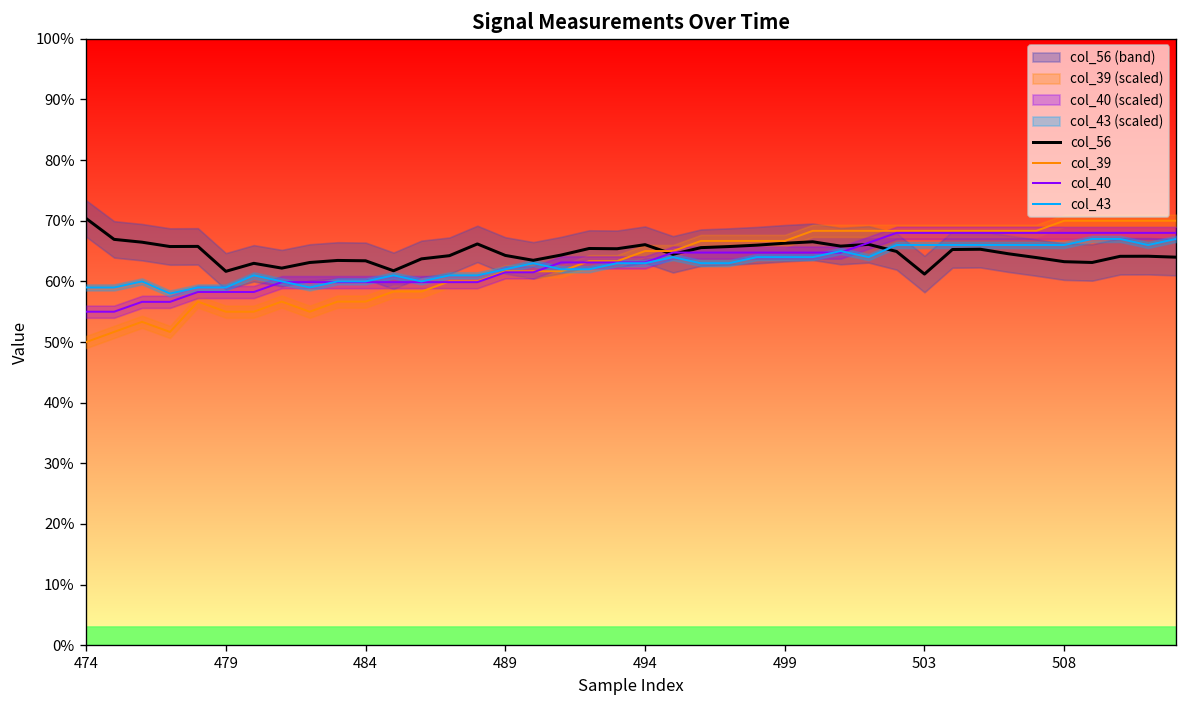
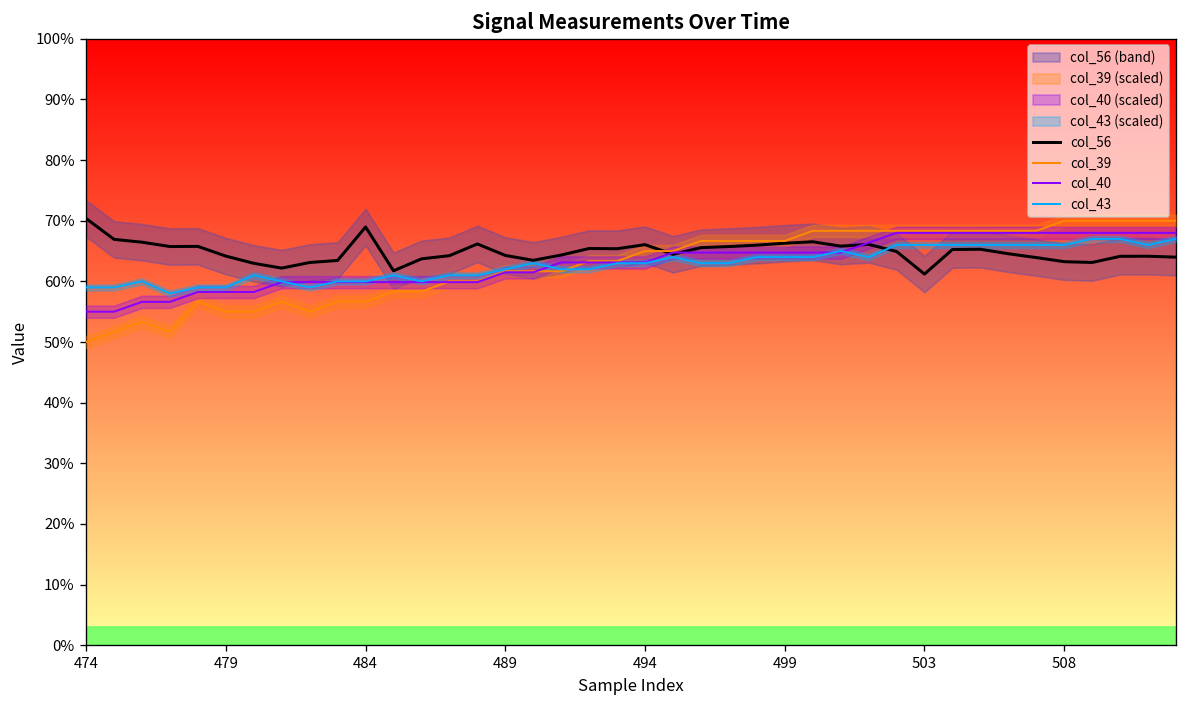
col_56, 479: 62% -> 64%
col_56, 484: 63% -> 69%
